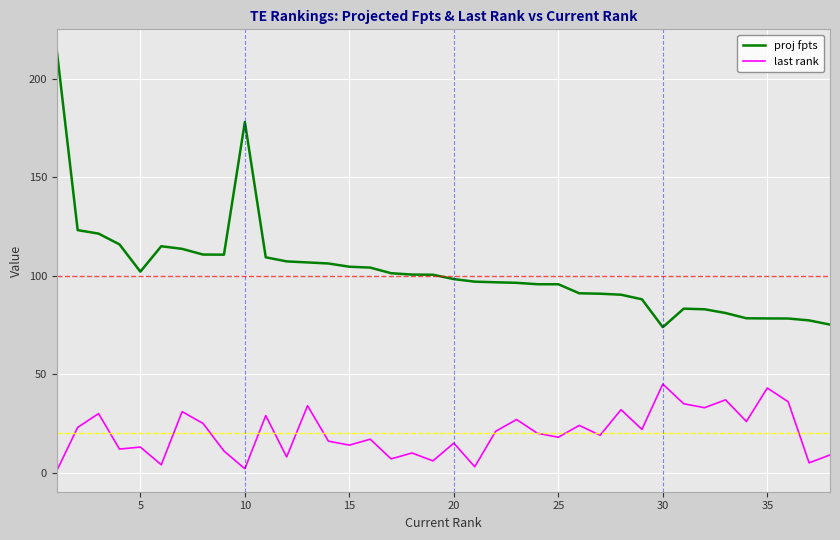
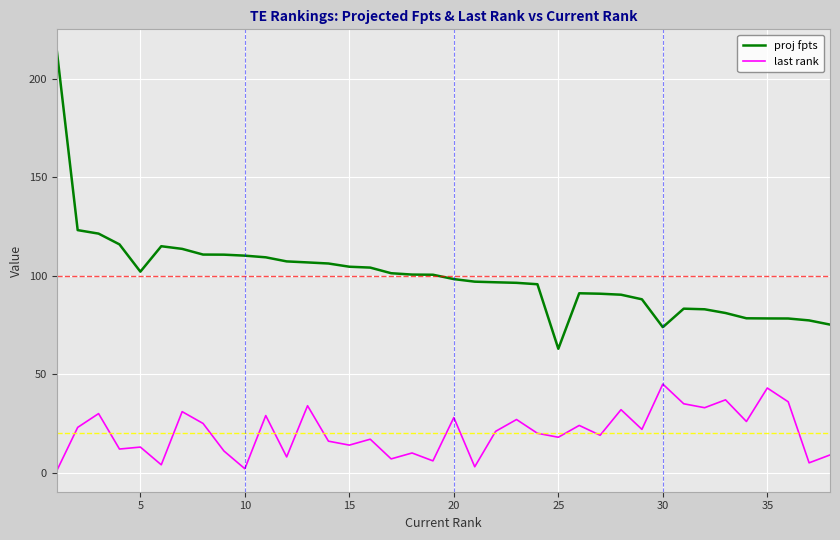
proj fpts, 10: 178 -> 110
last rank, 20: 15 -> 28
proj fpts, 25: 96 -> 63
